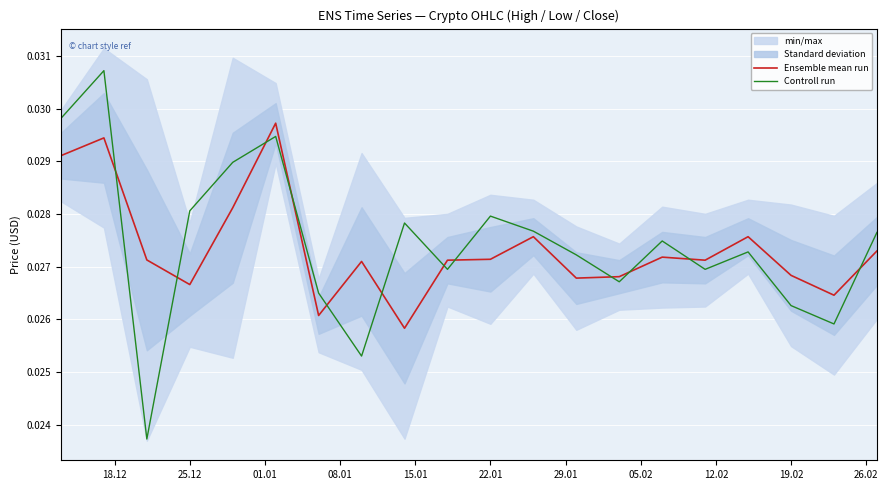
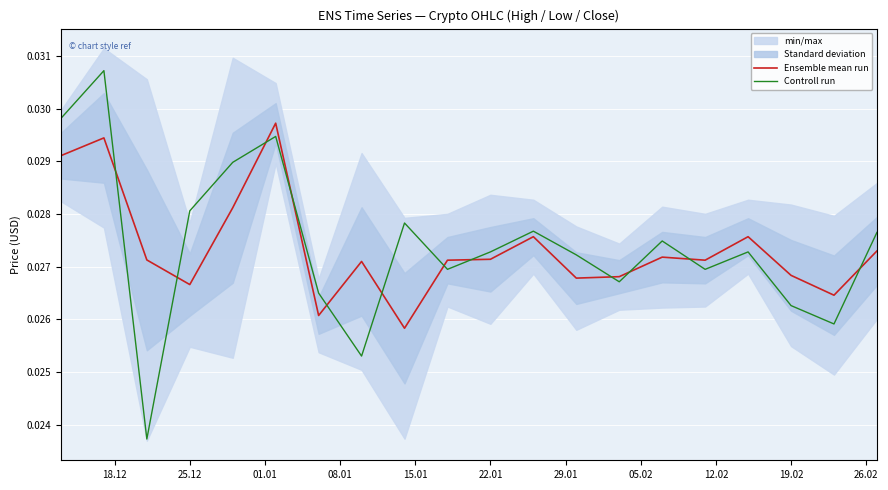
Controll run, 22.01: 0.0280 -> 0.0273
